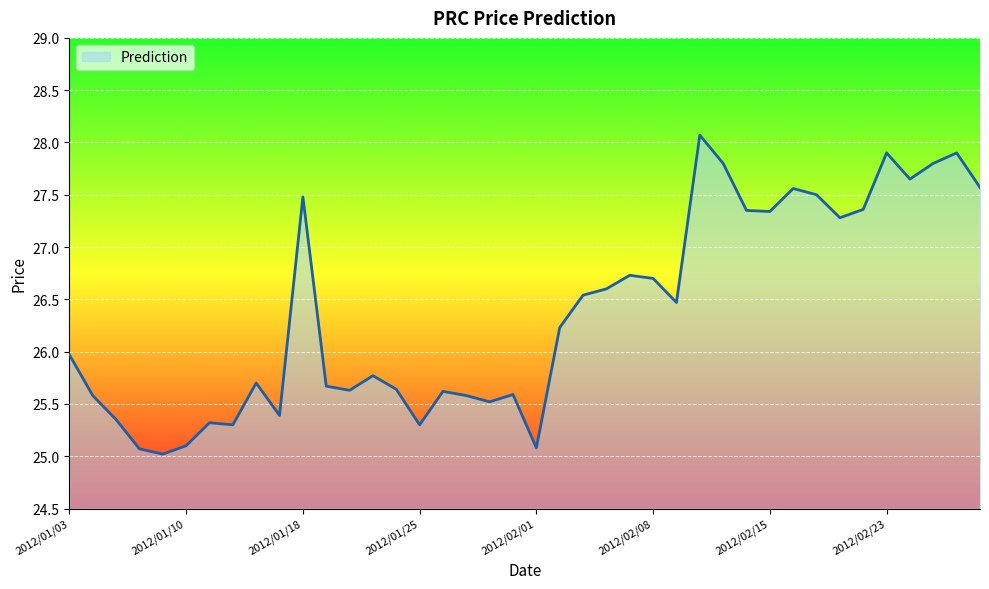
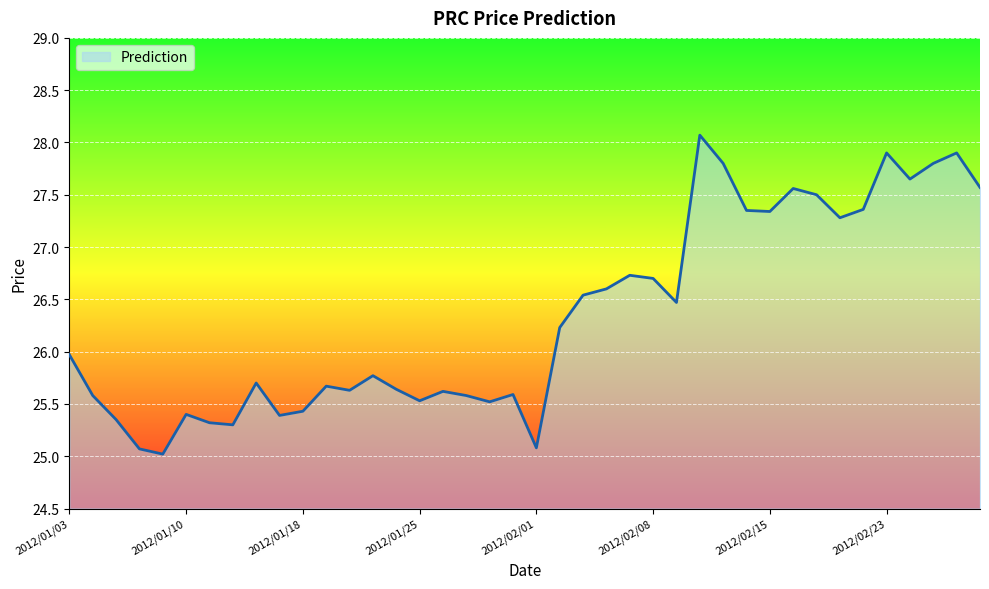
2012/01/10: 25.1 -> 25.4
2012/01/18: 27.48 -> 25.43
2012/01/25: 25.30 -> 25.53
